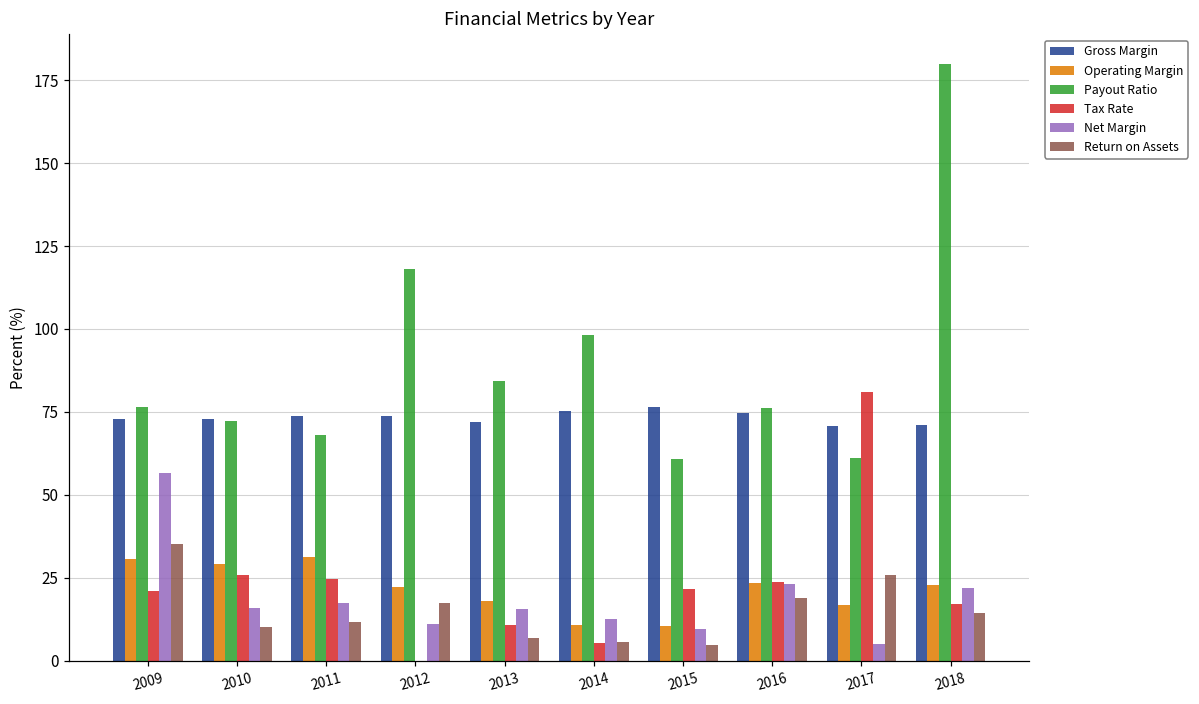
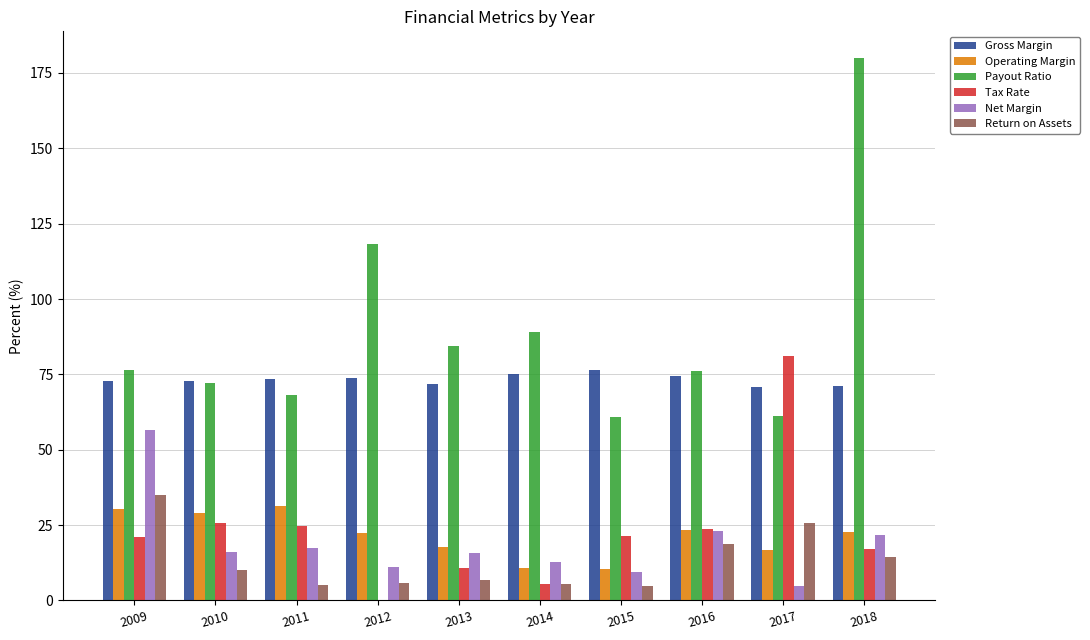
Return on Assets, 2011: 12 -> 5
Return on Assets, 2012: 17 -> 6
Payout Ratio, 2014: 98 -> 89
